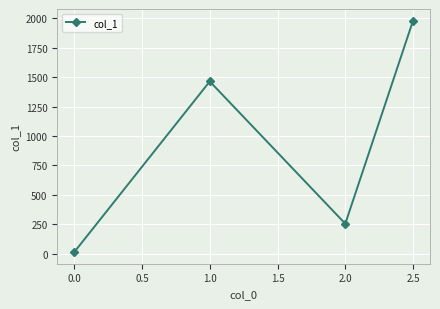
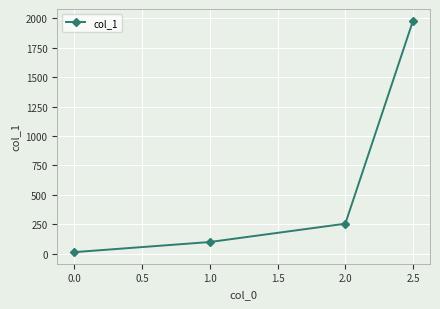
1.0: 1460 -> 100
